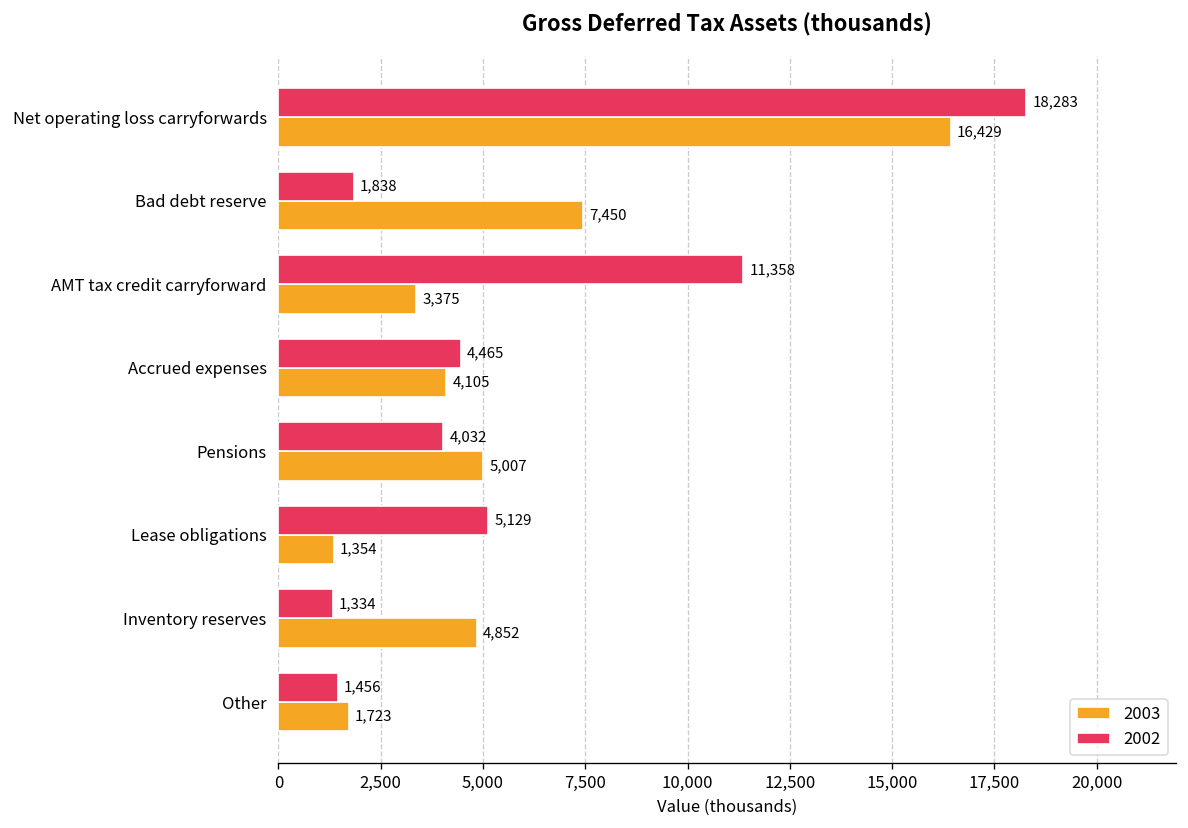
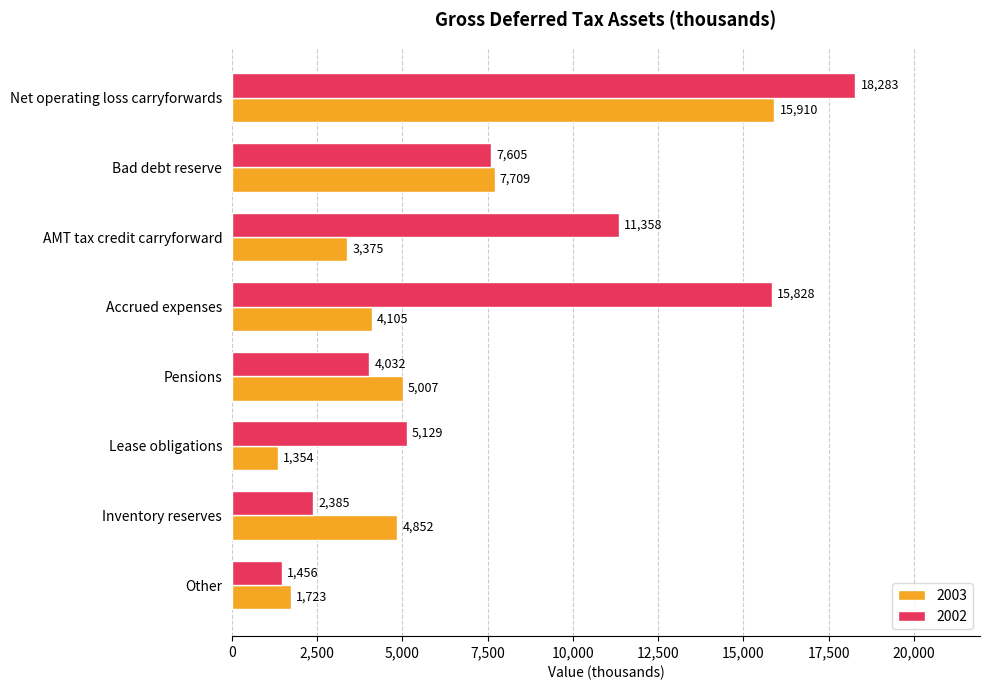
2003, Net operating loss carryforwards: 16,429 -> 15,910
2002, Bad debt reserve: 1,838 -> 7,605
2003, Bad debt reserve: 7,450 -> 7,709
2002, Accrued expenses: 4,465 -> 15,828
2002, Inventory reserves: 1,334 -> 2,385
